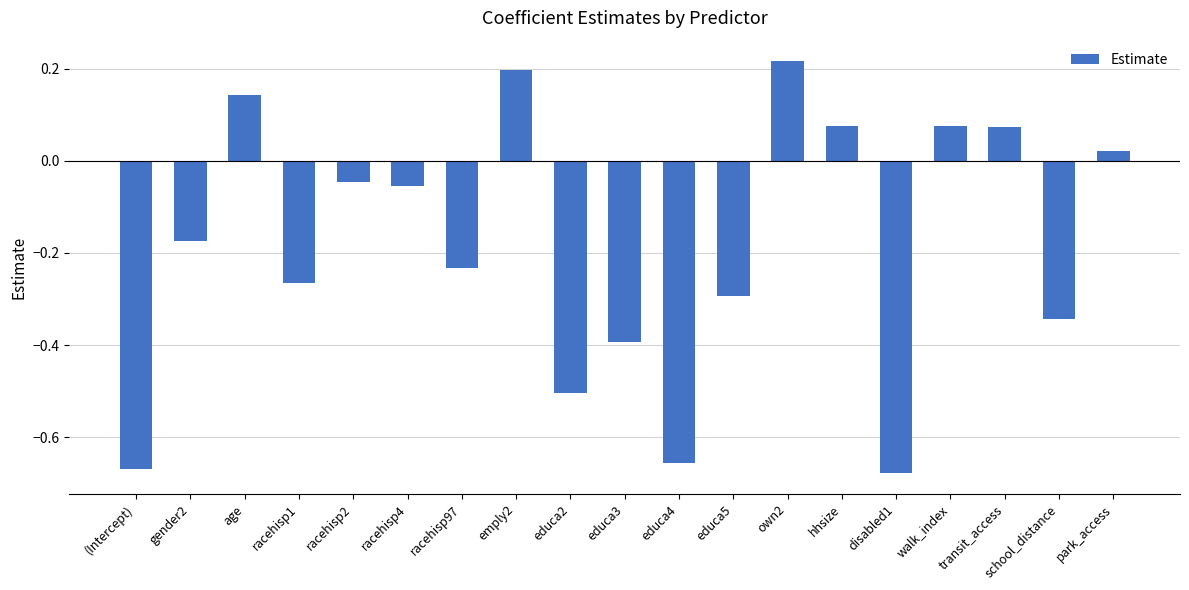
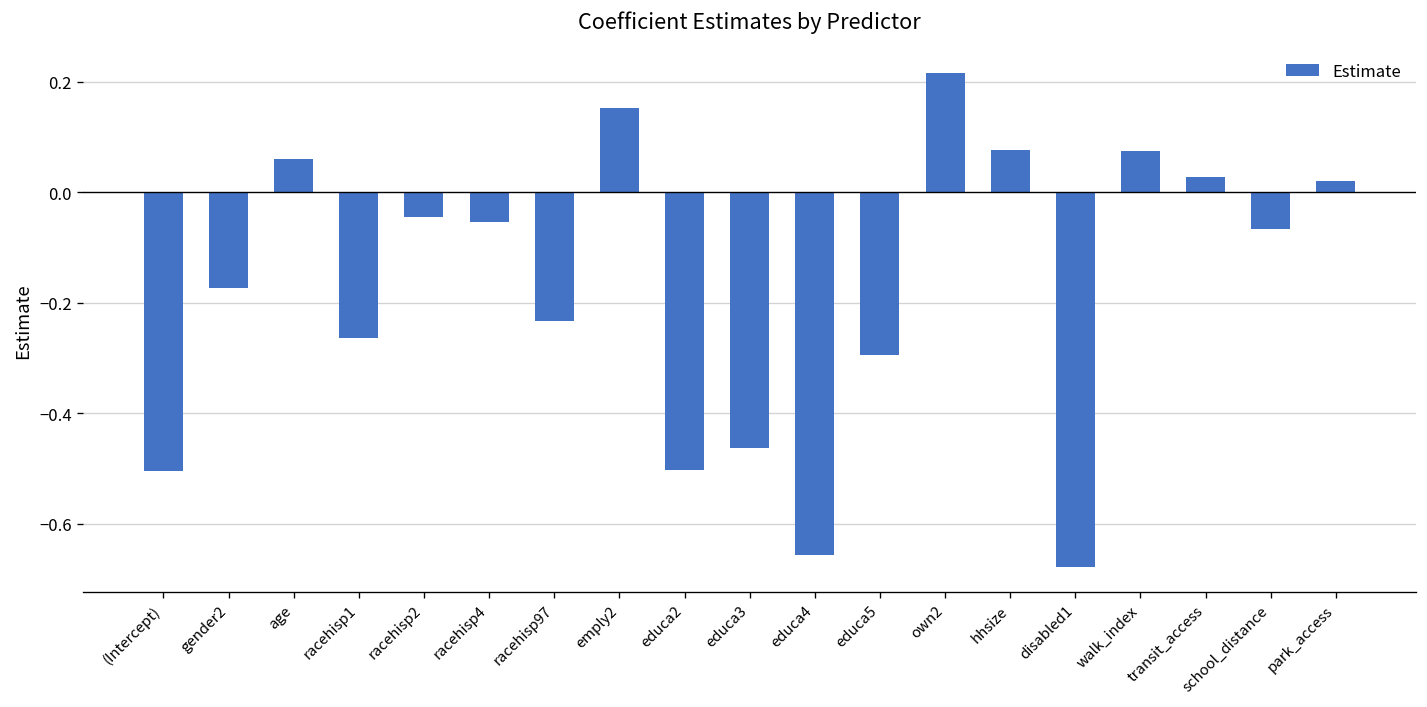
(Intercept): -0.67 -> -0.51
age: 0.14 -> 0.06
emply2: 0.20 -> 0.15
educa3: -0.39 -> -0.46
transit_access: 0.07 -> 0.03
school_distance: -0.34 -> -0.07
